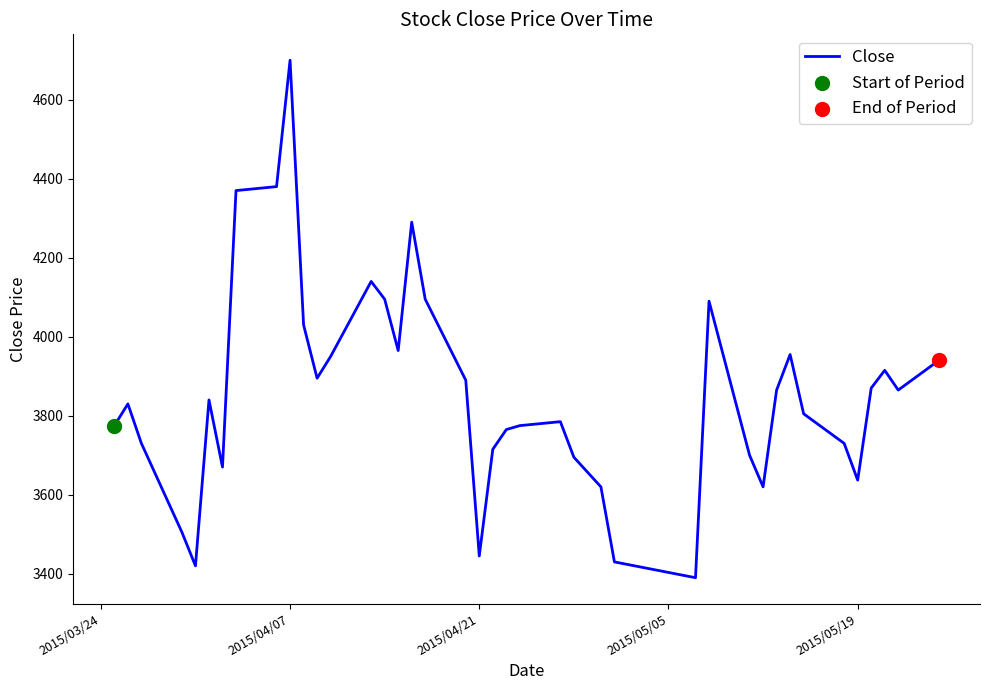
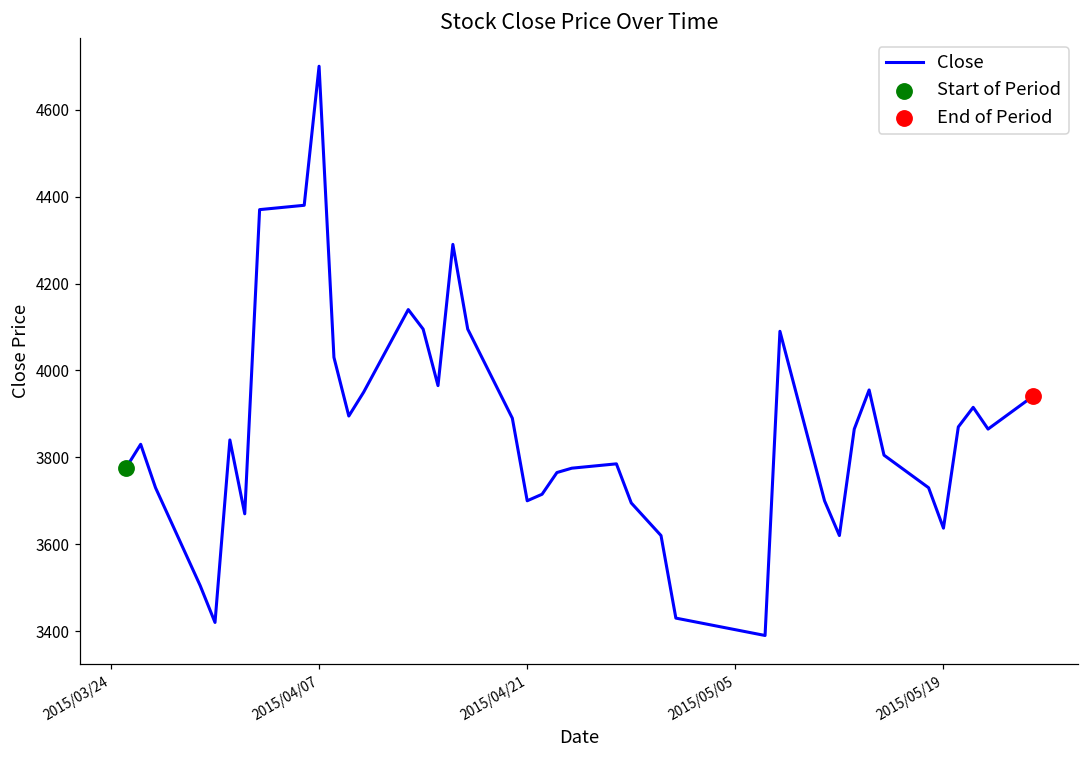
Close, 2015/04/21: 3450 -> 3700
